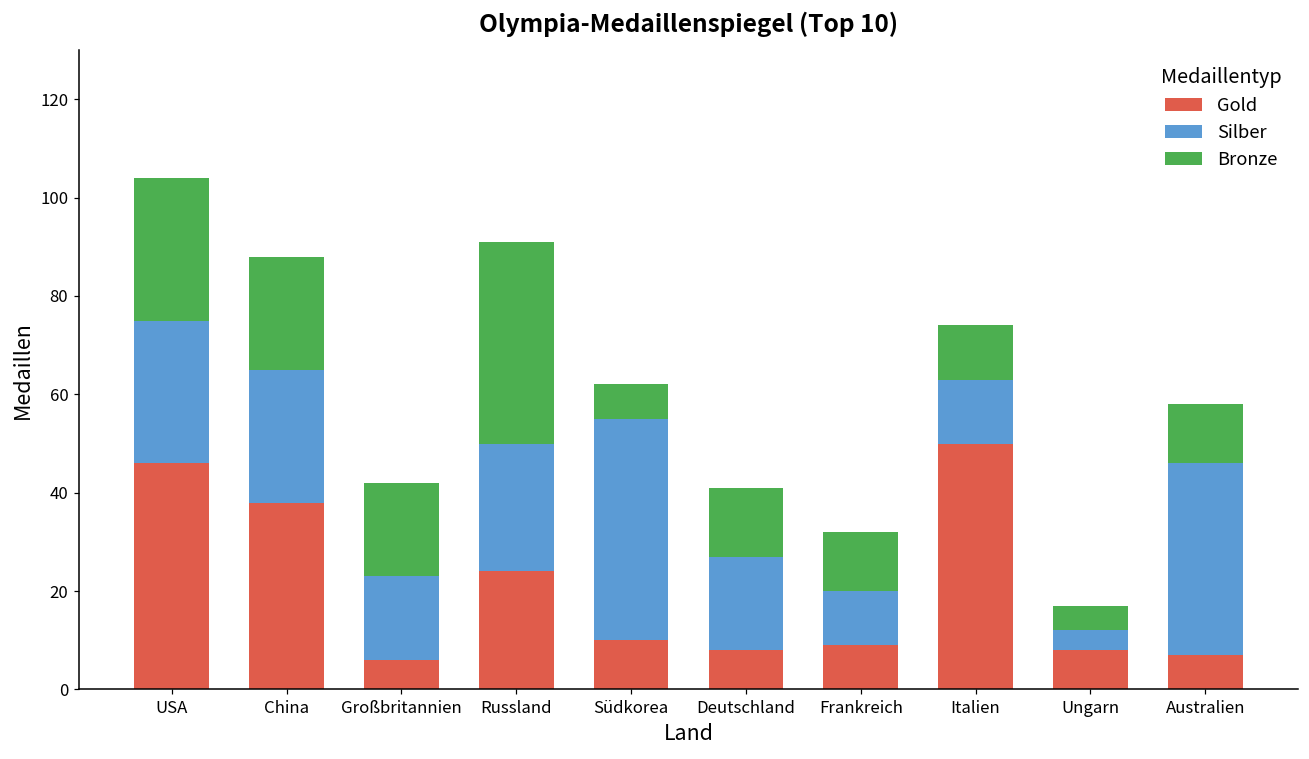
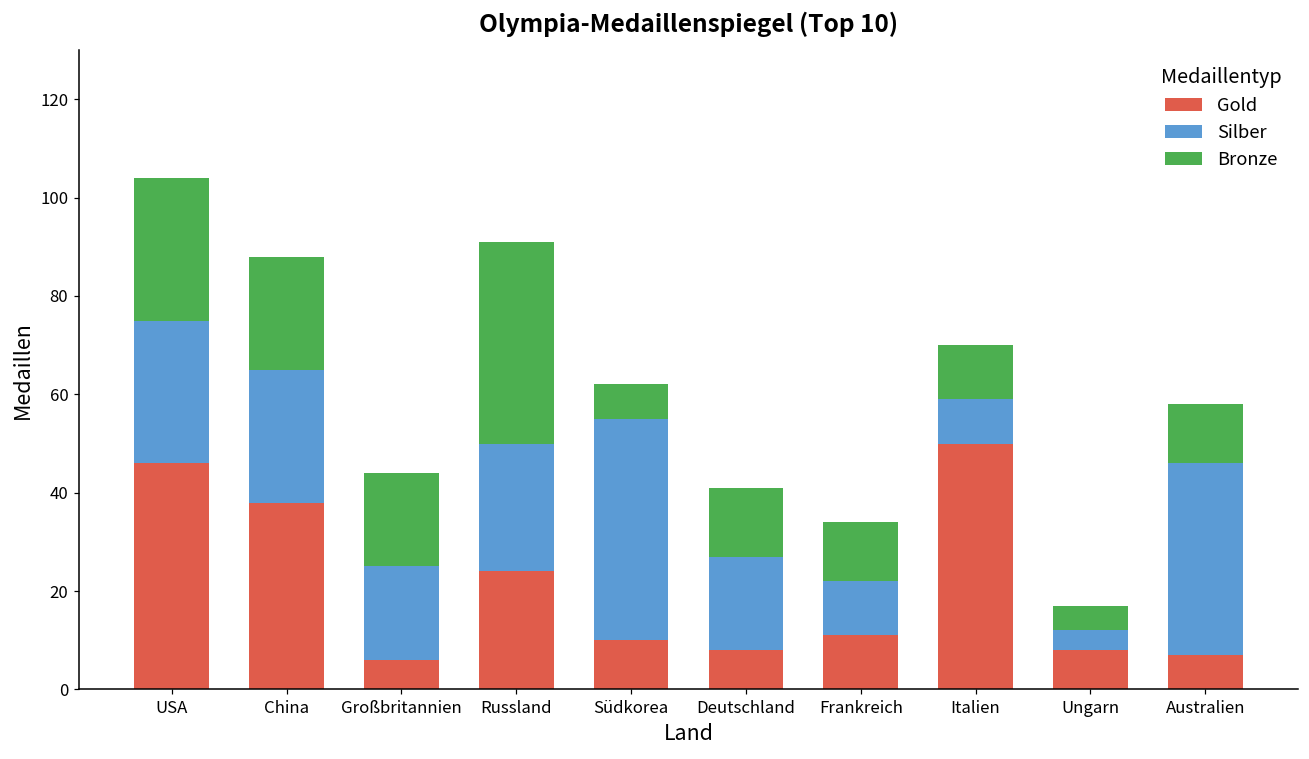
Silber, Großbritannien: 17 -> 19
Gold, Frankreich: 9 -> 11
Silber, Italien: 13 -> 9
